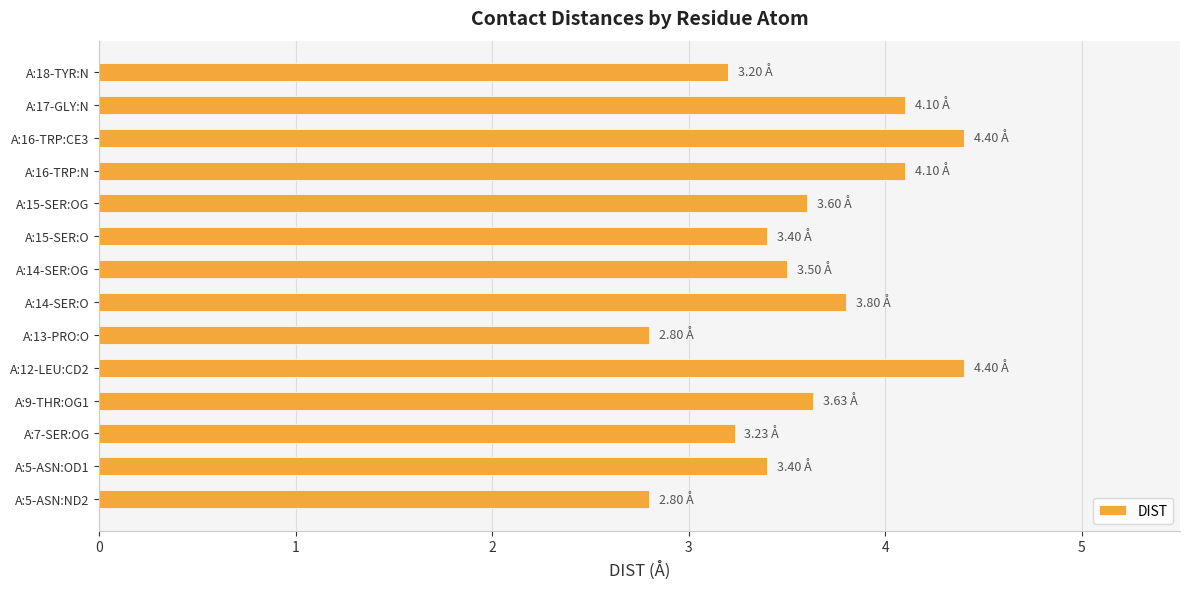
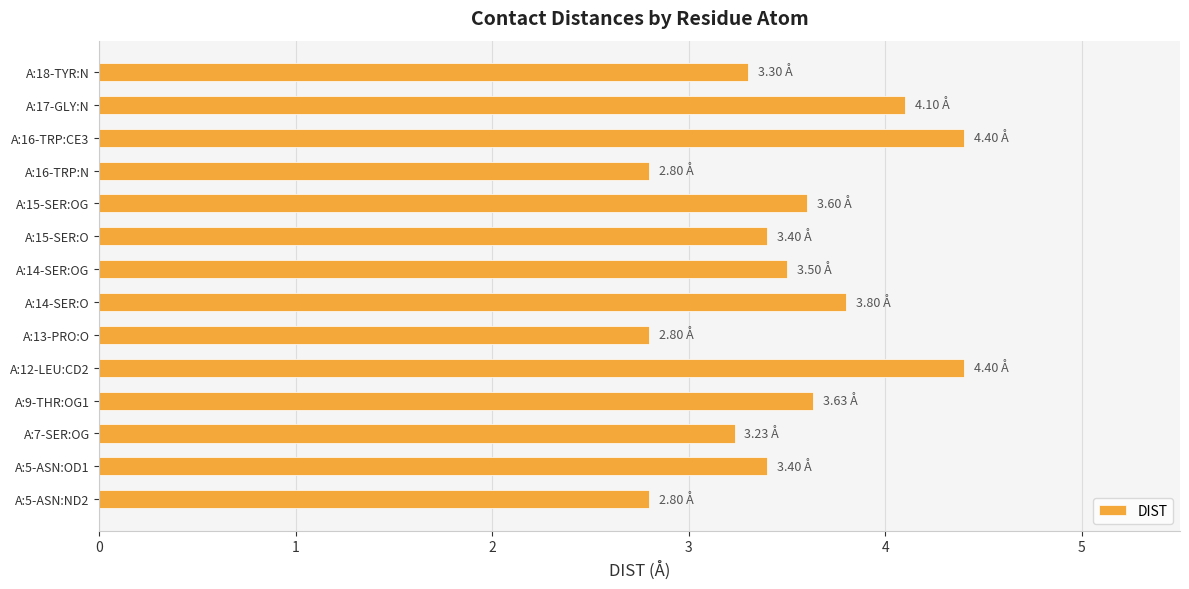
A:18-TYR:N: 3.20 -> 3.30
A:16-TRP:N: 4.10 -> 2.80
